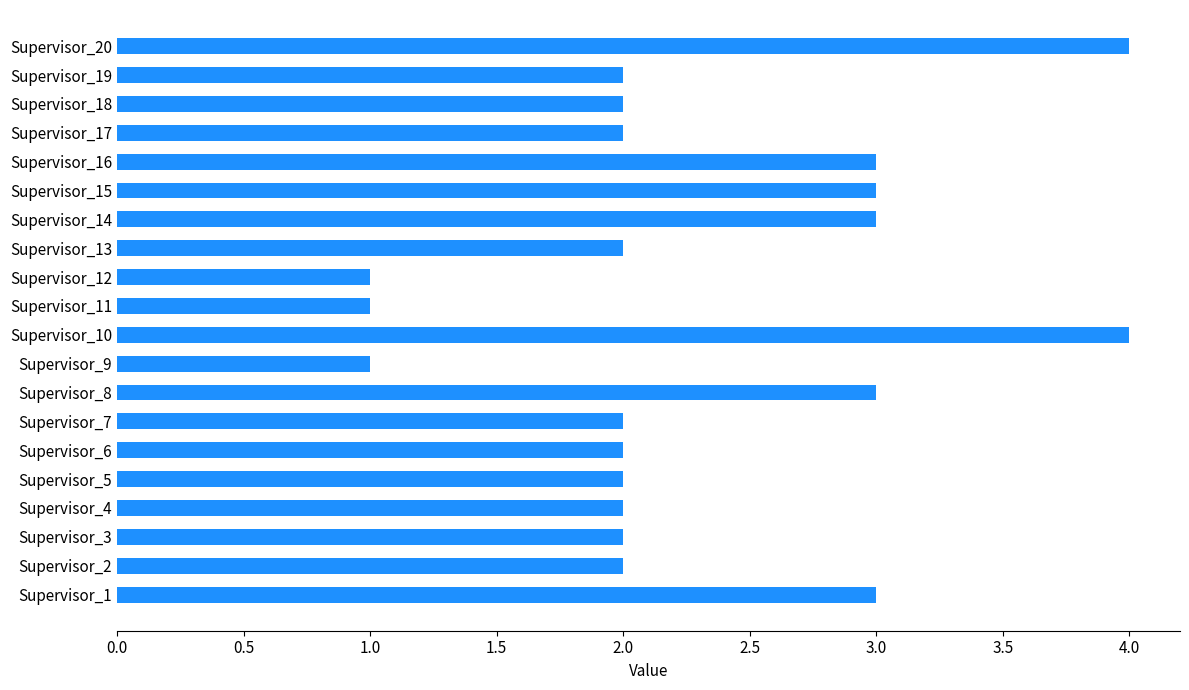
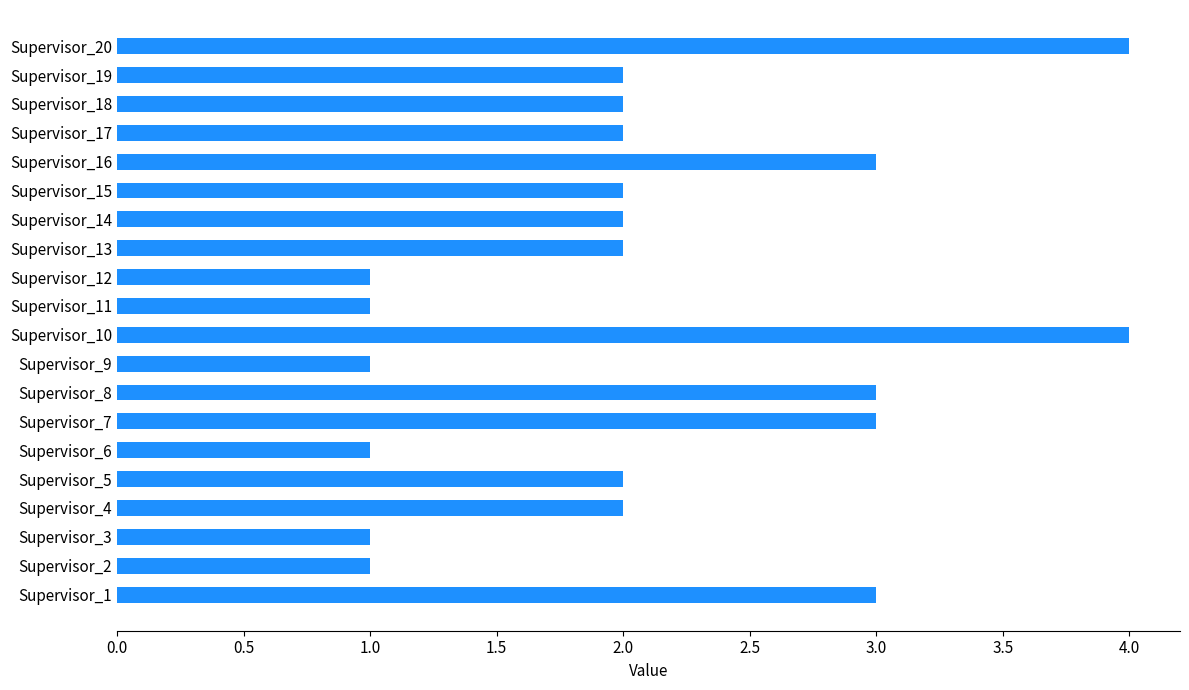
Supervisor_15: 3 -> 2
Supervisor_14: 3 -> 2
Supervisor_7: 2 -> 3
Supervisor_6: 2 -> 1
Supervisor_3: 2 -> 1
Supervisor_2: 2 -> 1
